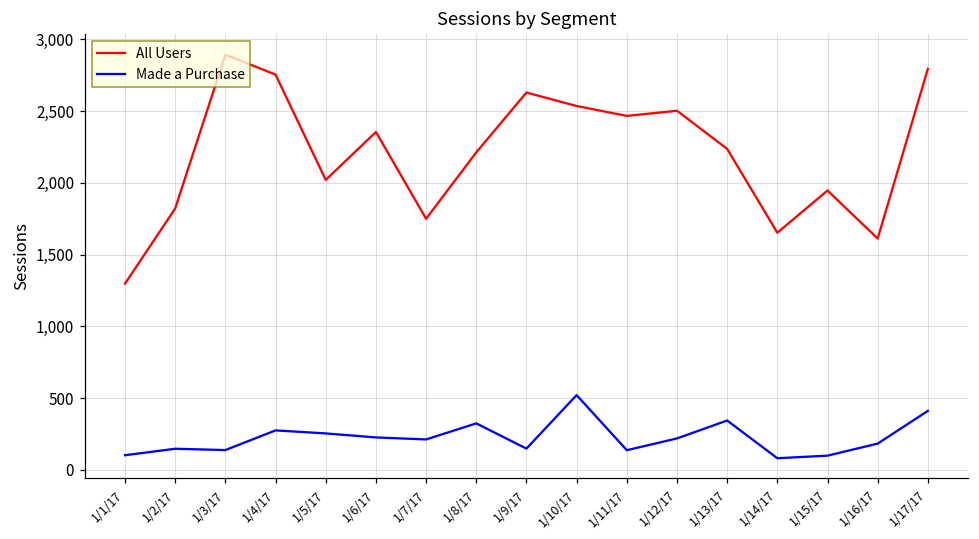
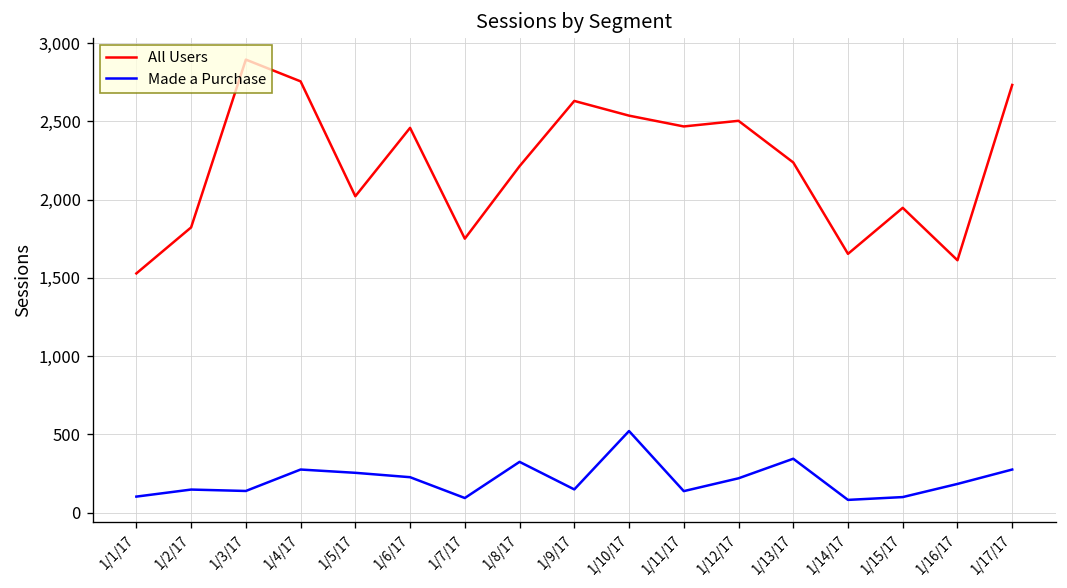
All Users, 1/1/17: 1,300 -> 1,530
All Users, 1/6/17: 2,360 -> 2,460
Made a Purchase, 1/7/17: 210 -> 90
All Users, 1/17/17: 2,800 -> 2,730
Made a Purchase, 1/17/17: 410 -> 280
